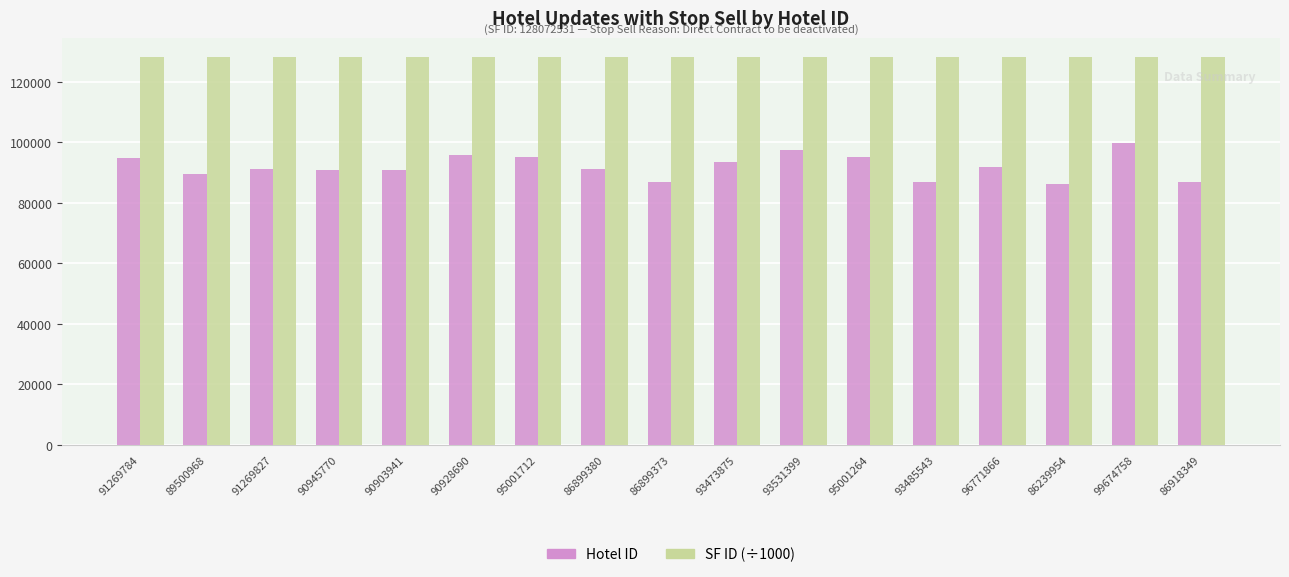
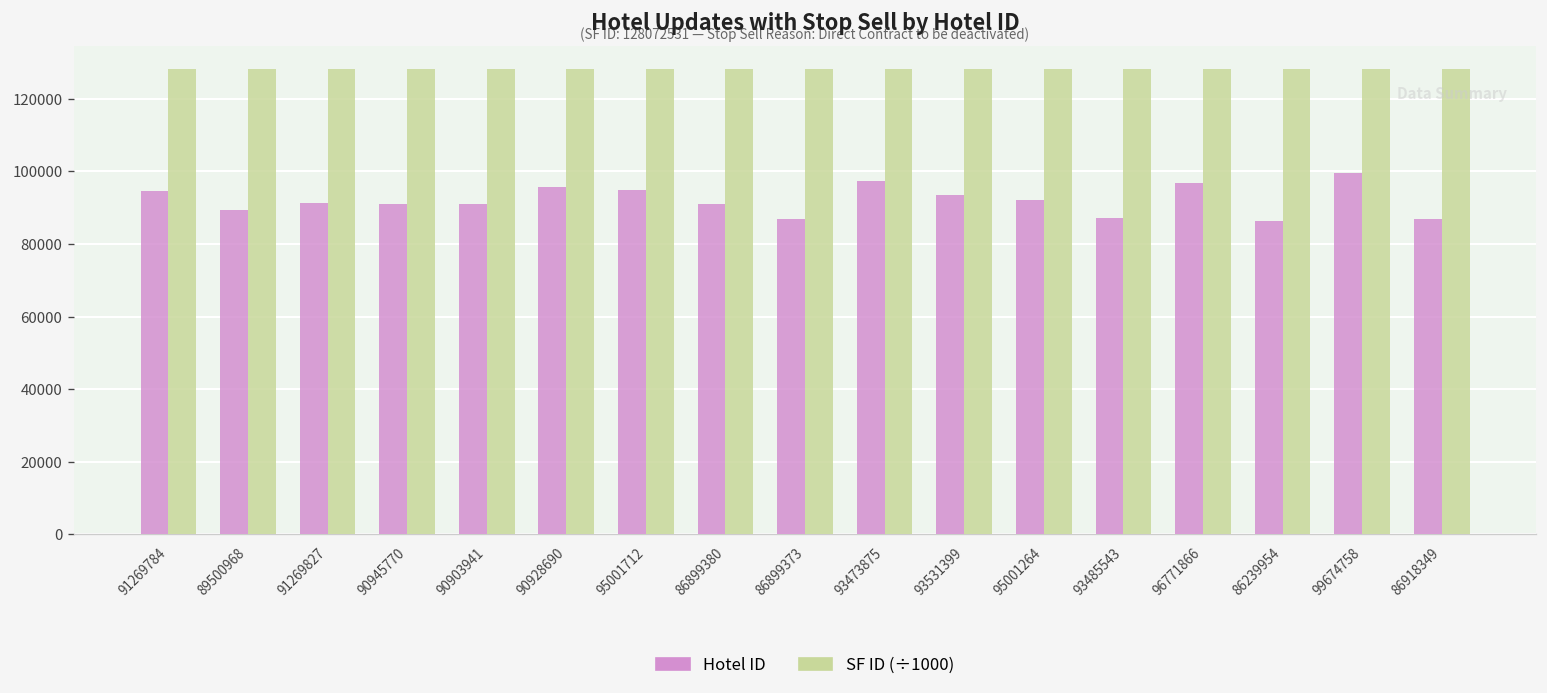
Hotel ID, 93473875: 93000 -> 97000
Hotel ID, 93531399: 97000 -> 94000
Hotel ID, 95001264: 95000 -> 92000
Hotel ID, 96771866: 92000 -> 97000
